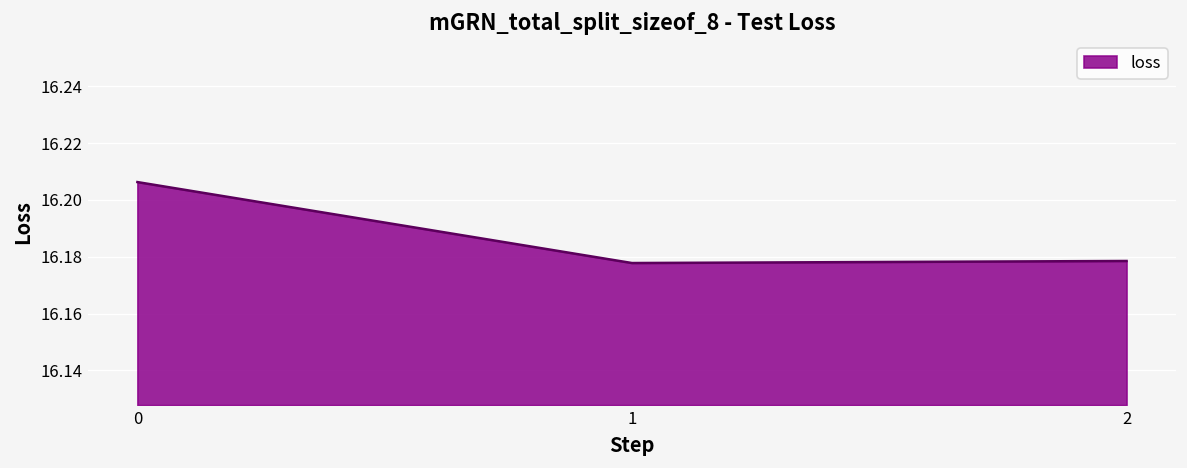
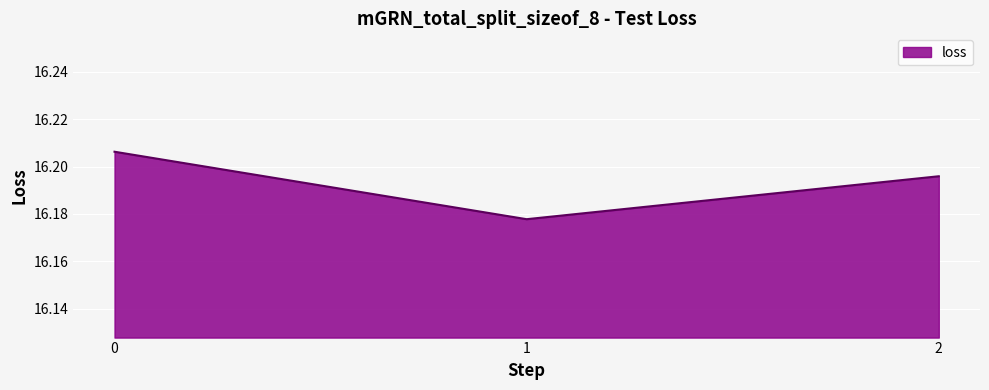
2: 16.179 -> 16.196
